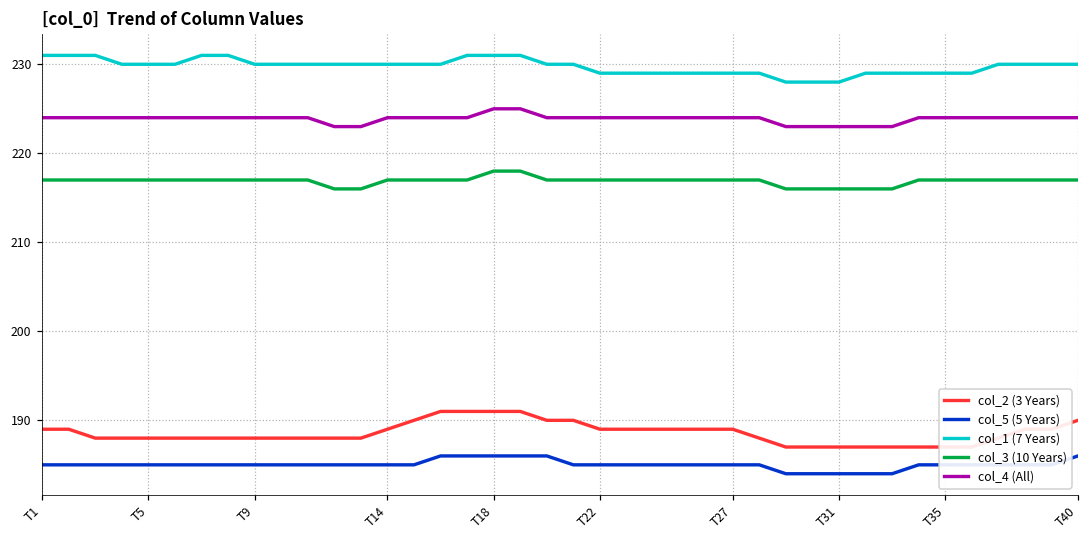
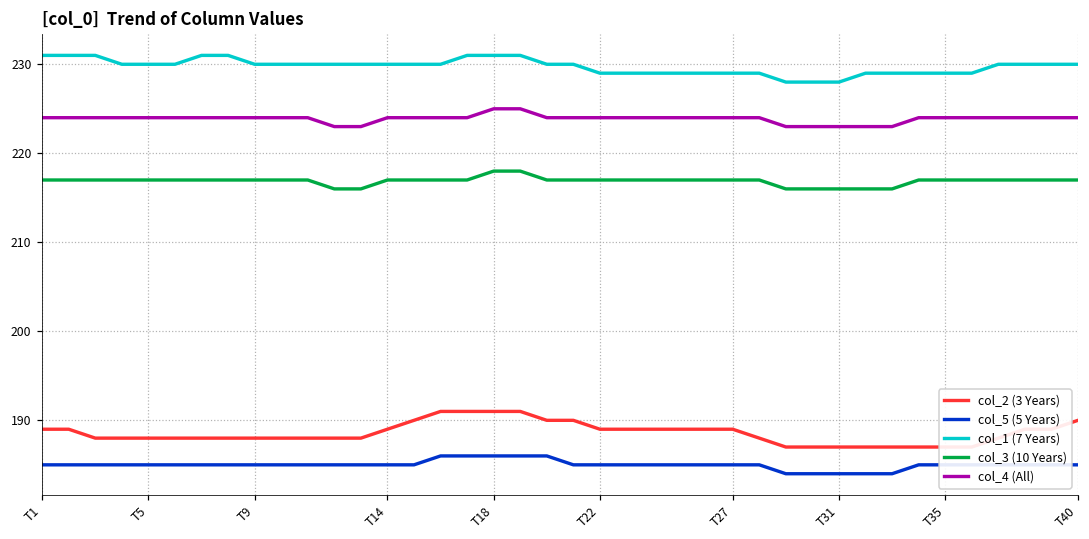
col_5 (5 Years), T40: 186 -> 185
